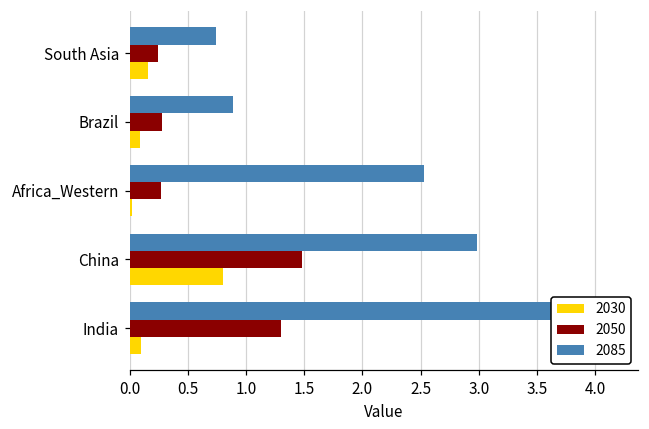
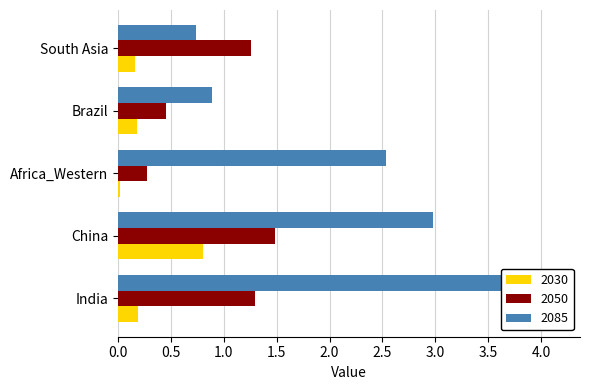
2050, South Asia: 0.24 -> 1.26
2050, Brazil: 0.28 -> 0.45
2030, Brazil: 0.09 -> 0.18
2030, India: 0.10 -> 0.19
